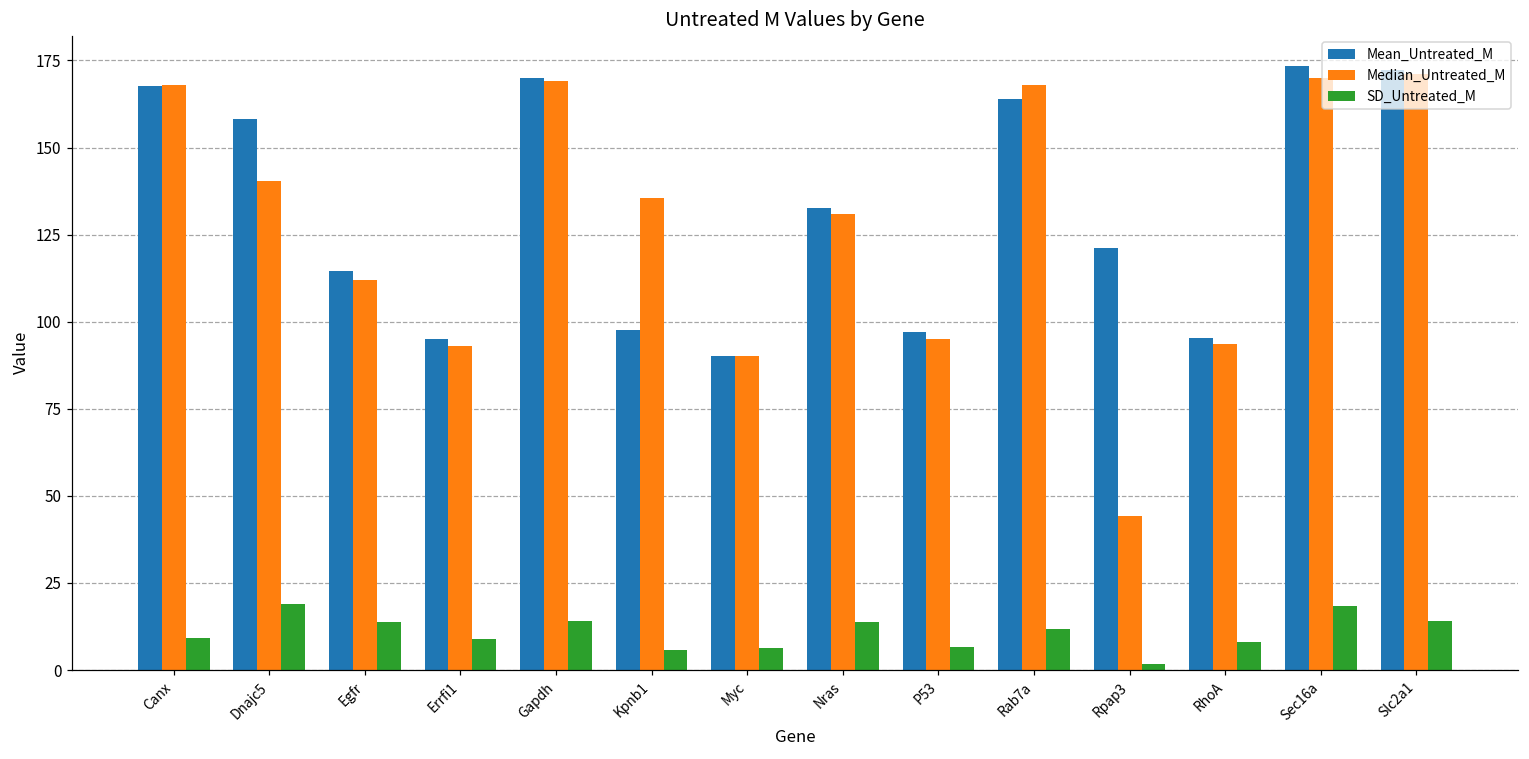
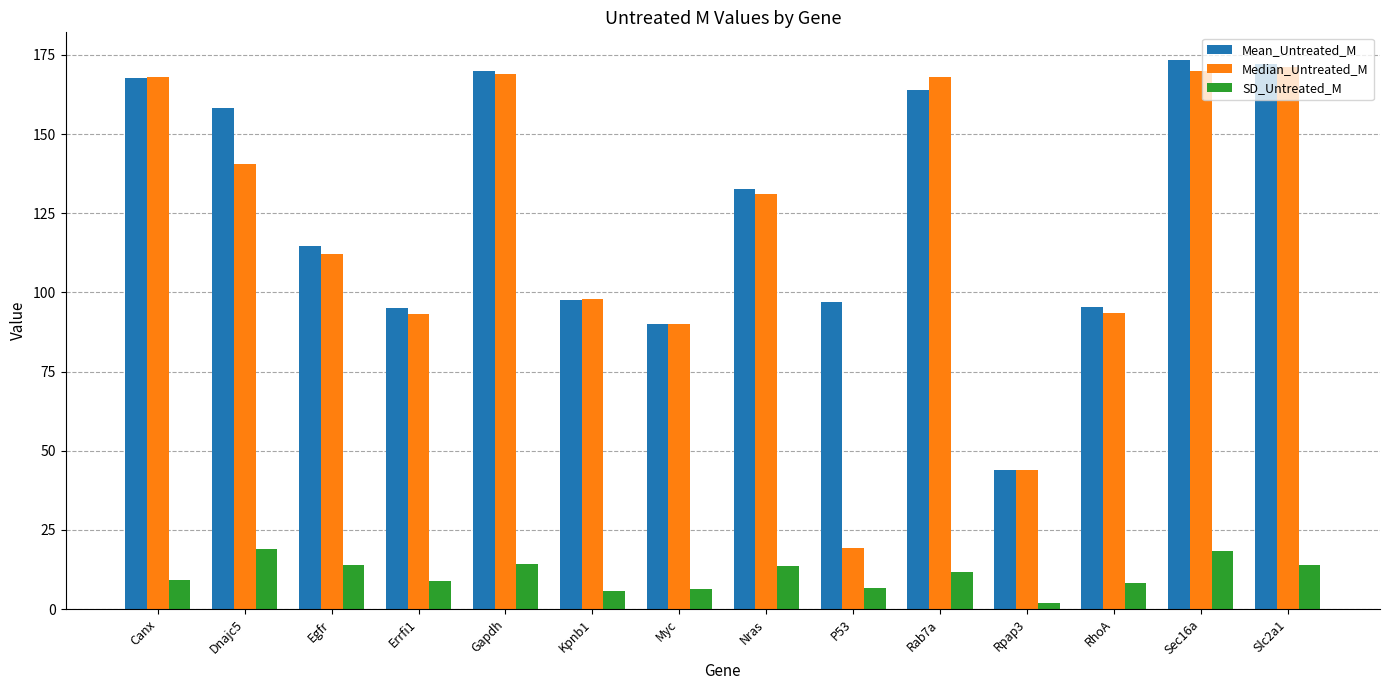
Median_Untreated_M, Kpnb1: 135 -> 98
Median_Untreated_M, P53: 95 -> 19
Mean_Untreated_M, Rpap3: 121 -> 44
